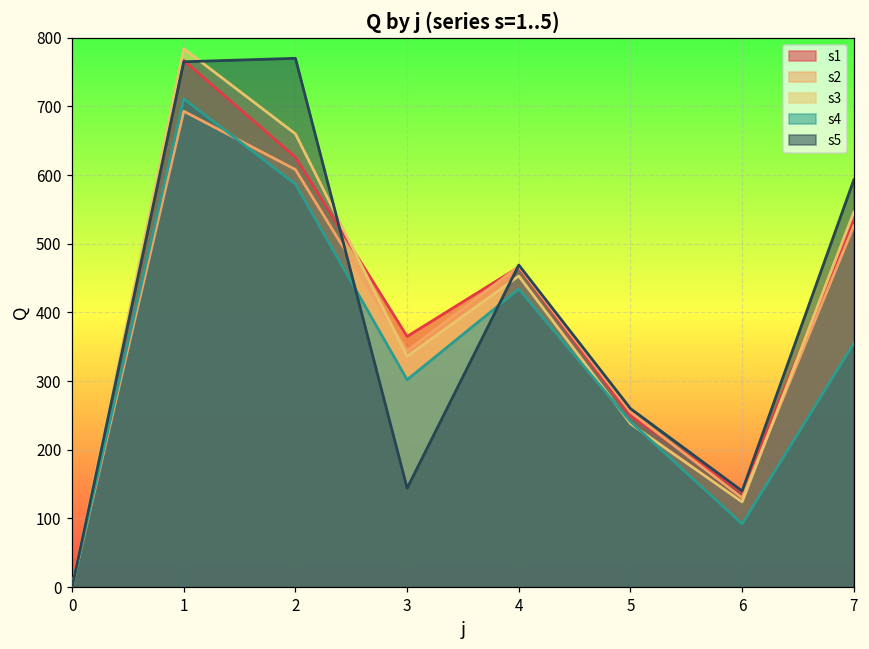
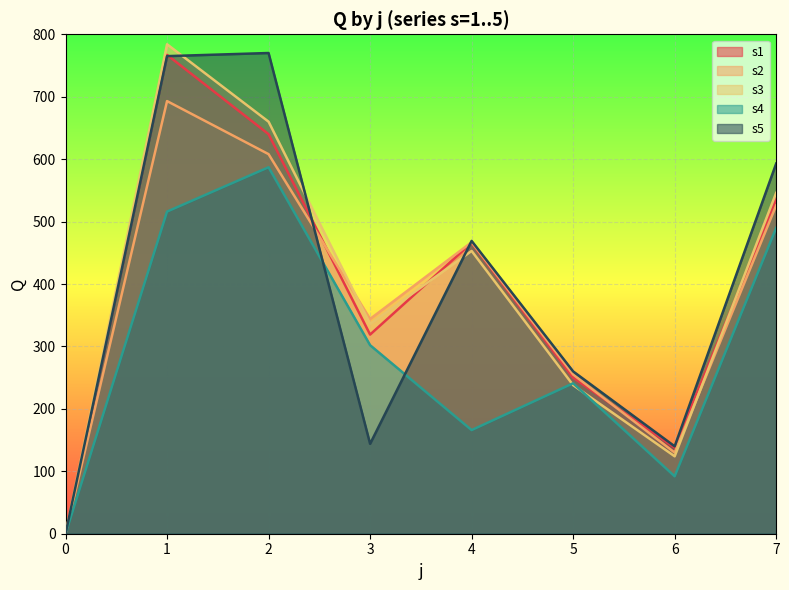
s4, 1: 710 -> 520
s1, 2: 630 -> 640
s1, 3: 370 -> 320
s4, 4: 430 -> 170
s4, 7: 360 -> 490
